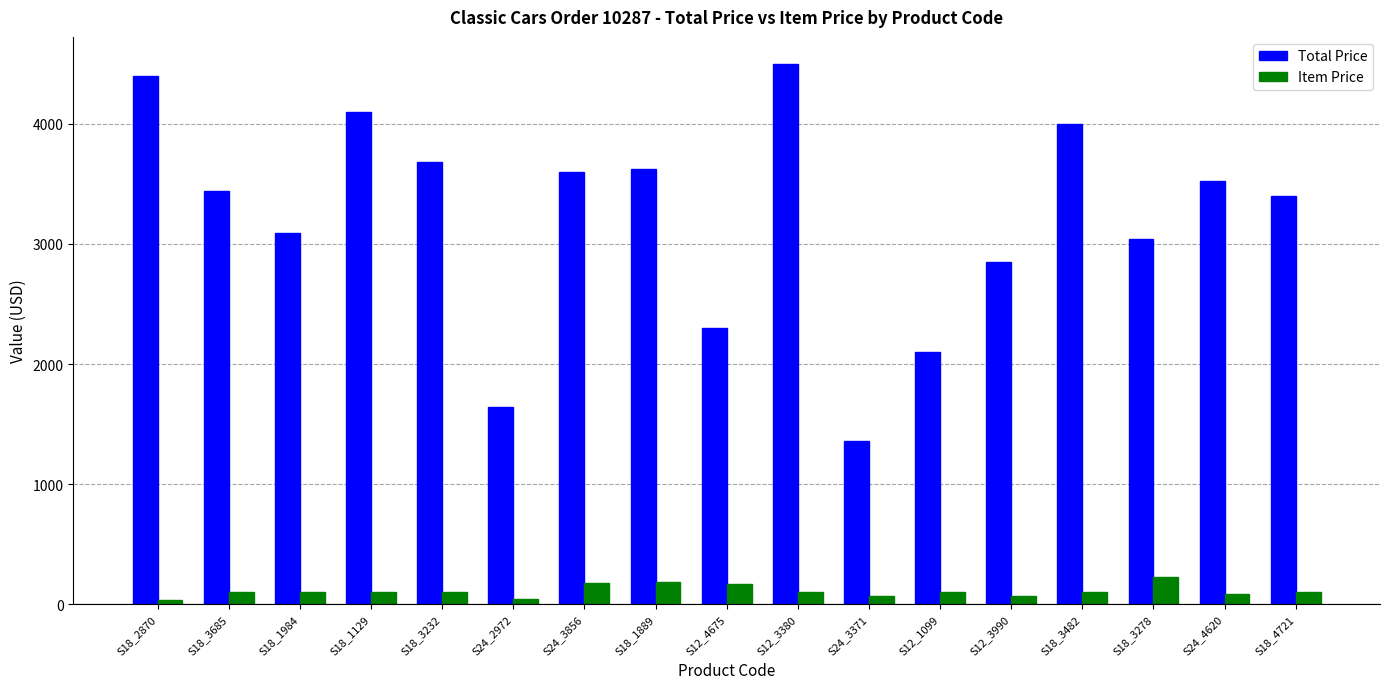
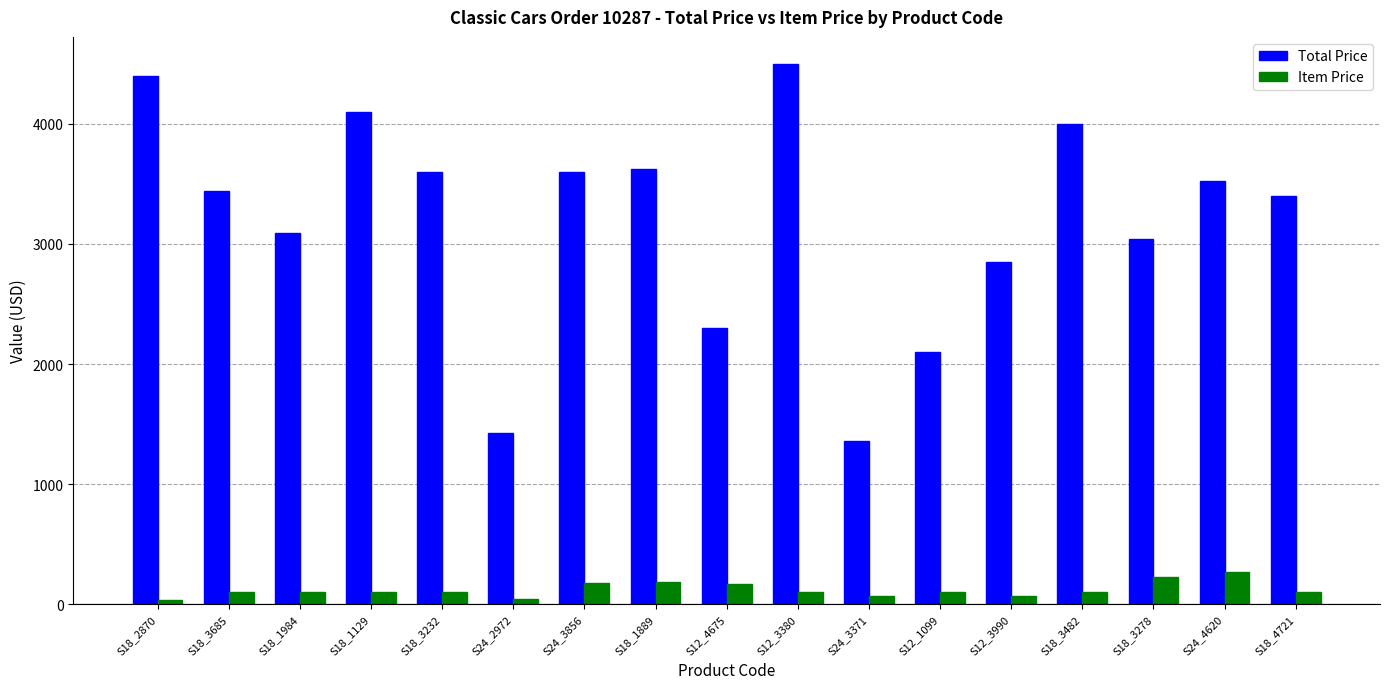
Total Price, S18_3232: 3690 -> 3600
Total Price, S24_2972: 1640 -> 1430
Item Price, S24_4620: 90 -> 270
